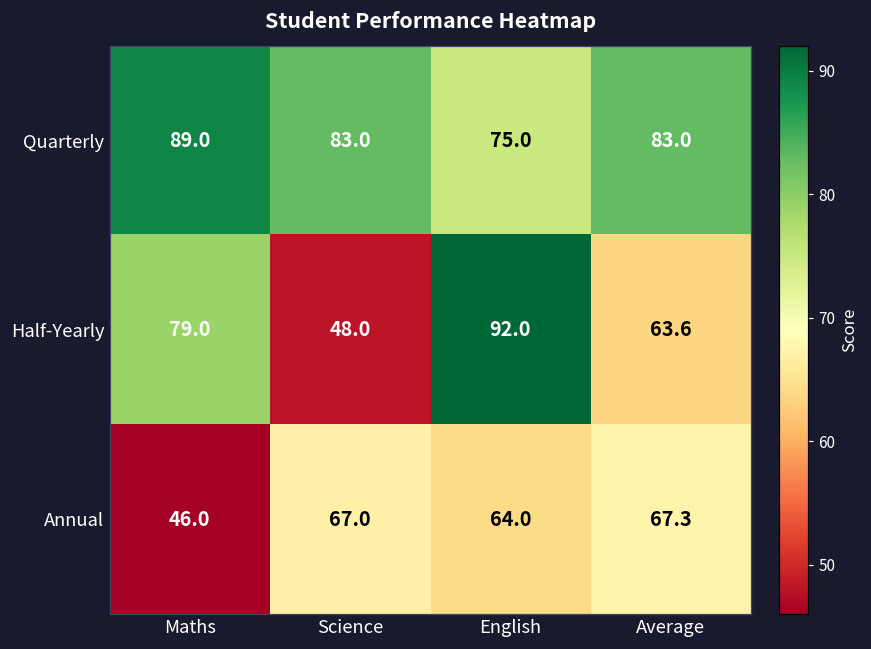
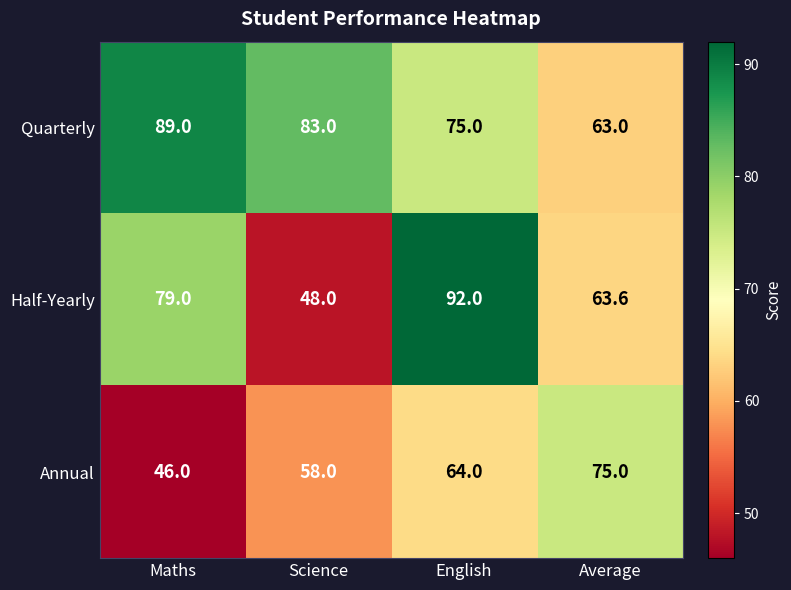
Quarterly, Average: 83.0 -> 63.0
Annual, Science: 67.0 -> 58.0
Annual, Average: 67.3 -> 75.0
